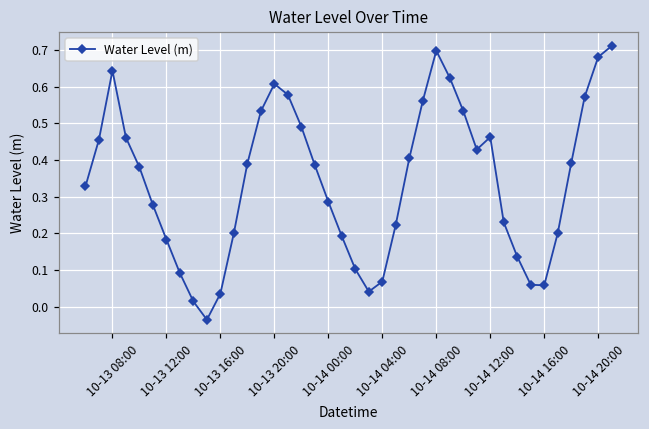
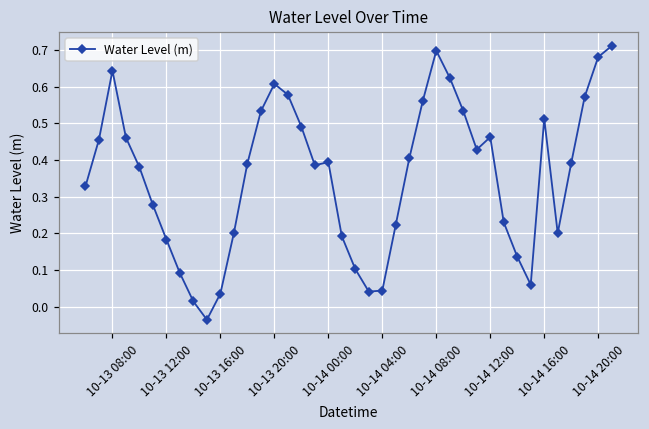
10-14 00:00: 0.29 -> 0.39
10-14 04:00: 0.07 -> 0.04
10-14 16:00: 0.06 -> 0.51
